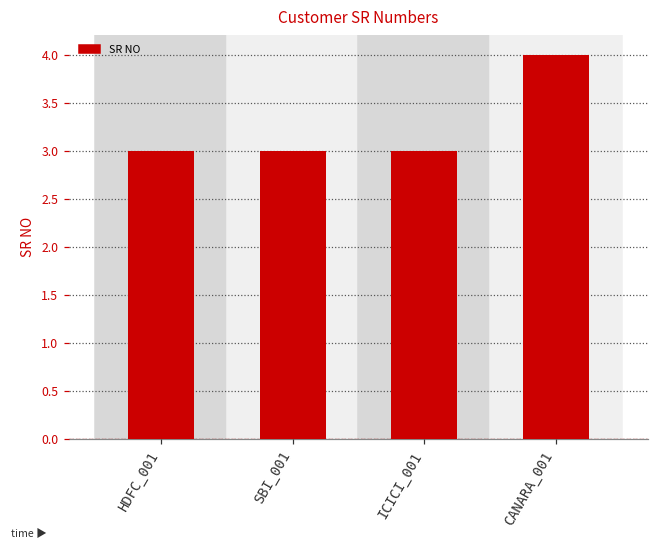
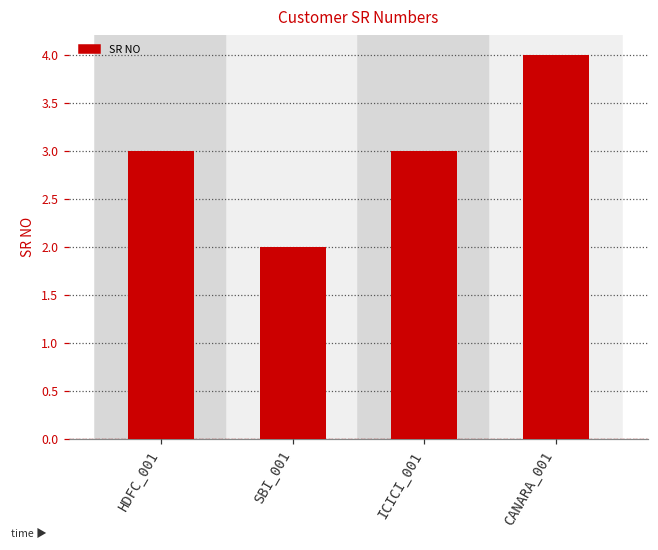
SBI_001: 3 -> 2
